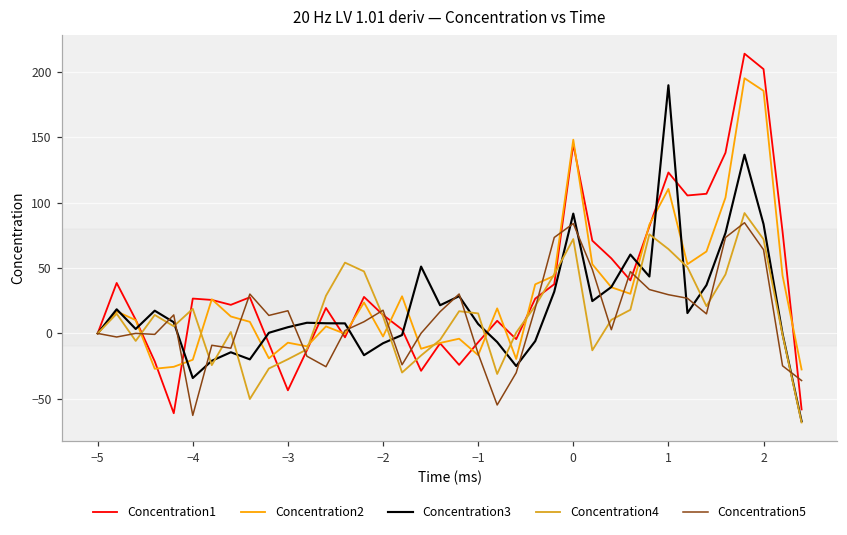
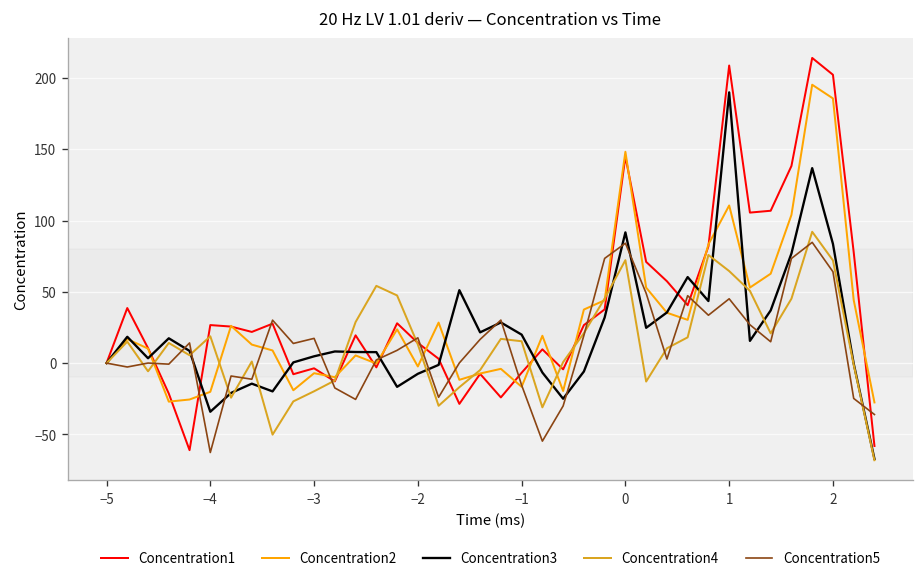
Concentration1, −3: -44 -> -4
Concentration3, −1: 7 -> 20
Concentration1, 1: 123 -> 209
Concentration5, 1: 30 -> 45
